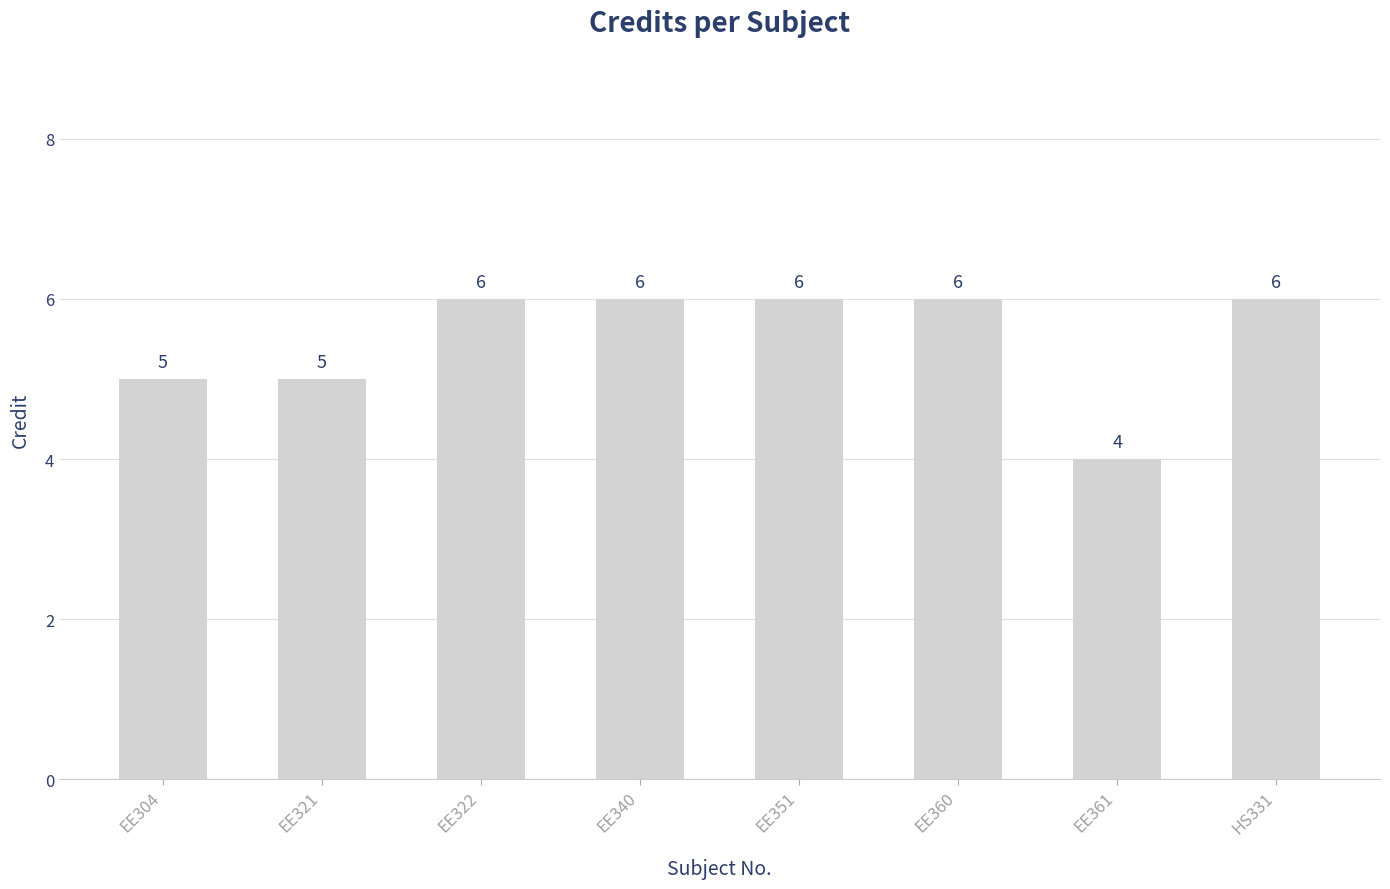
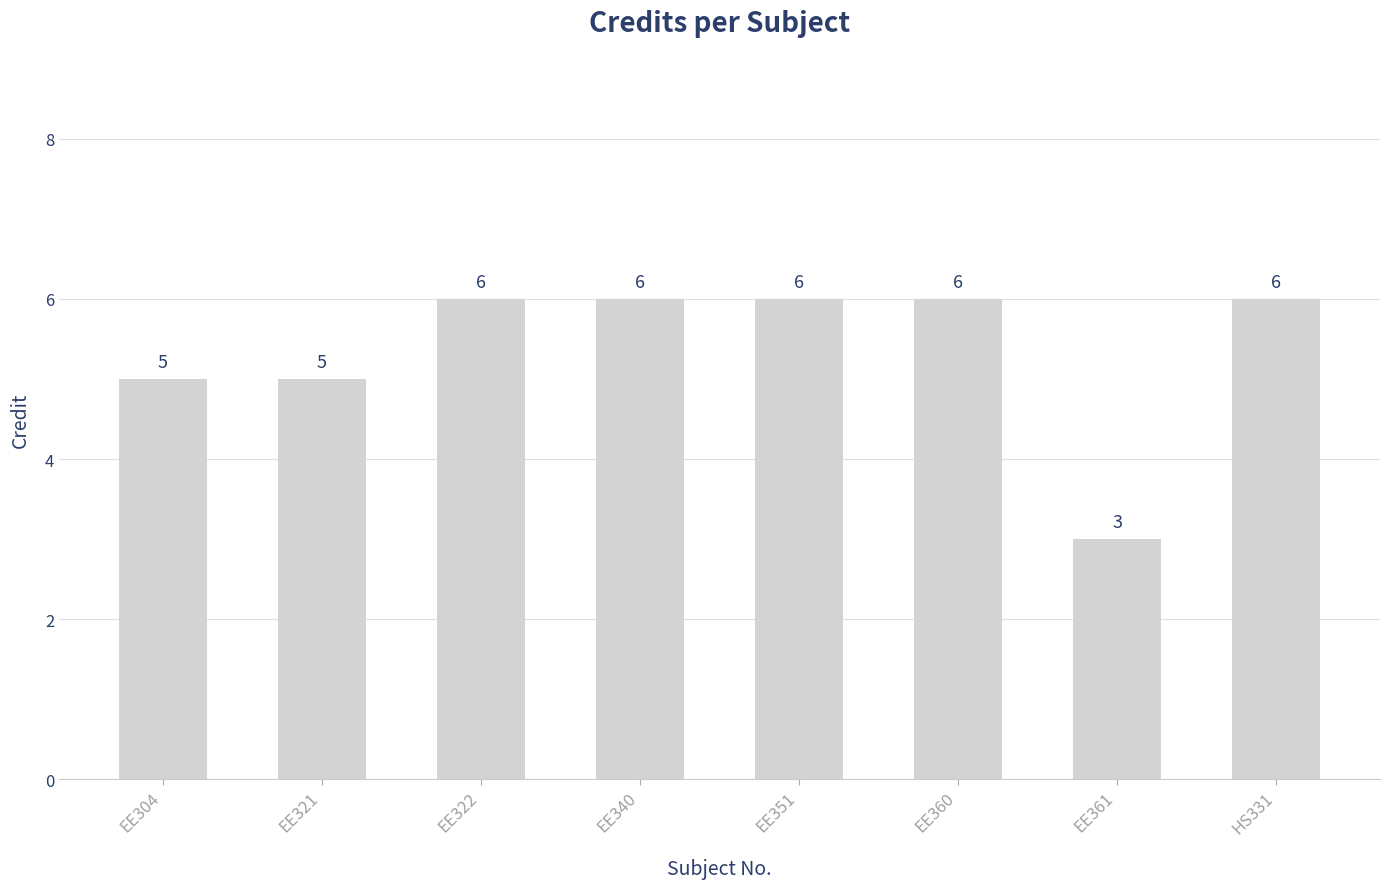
EE361: 4 -> 3
